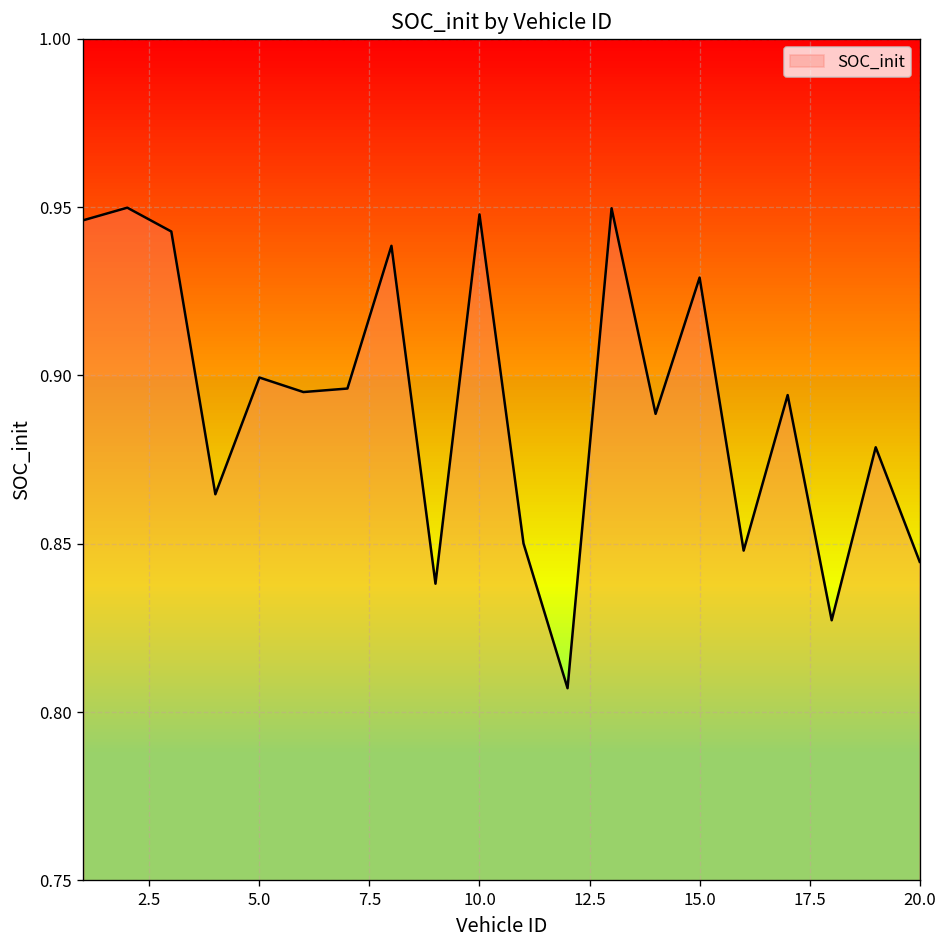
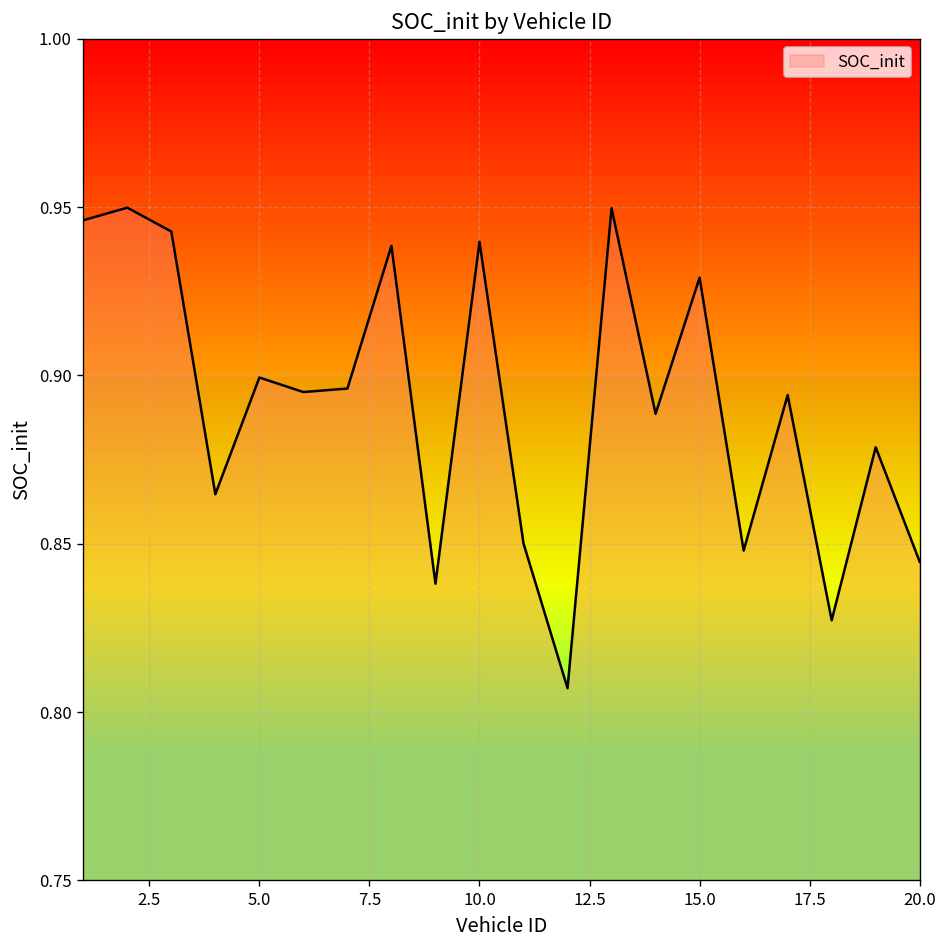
10.0: 0.948 -> 0.940
